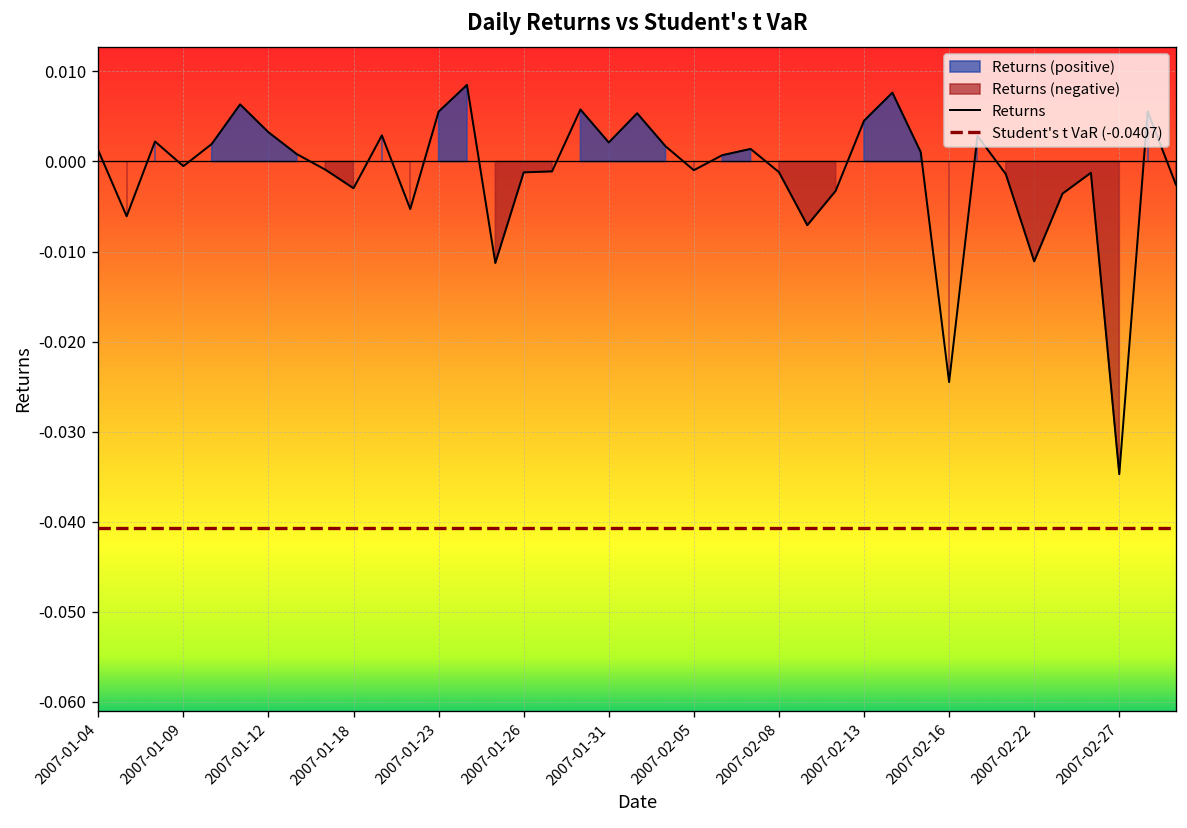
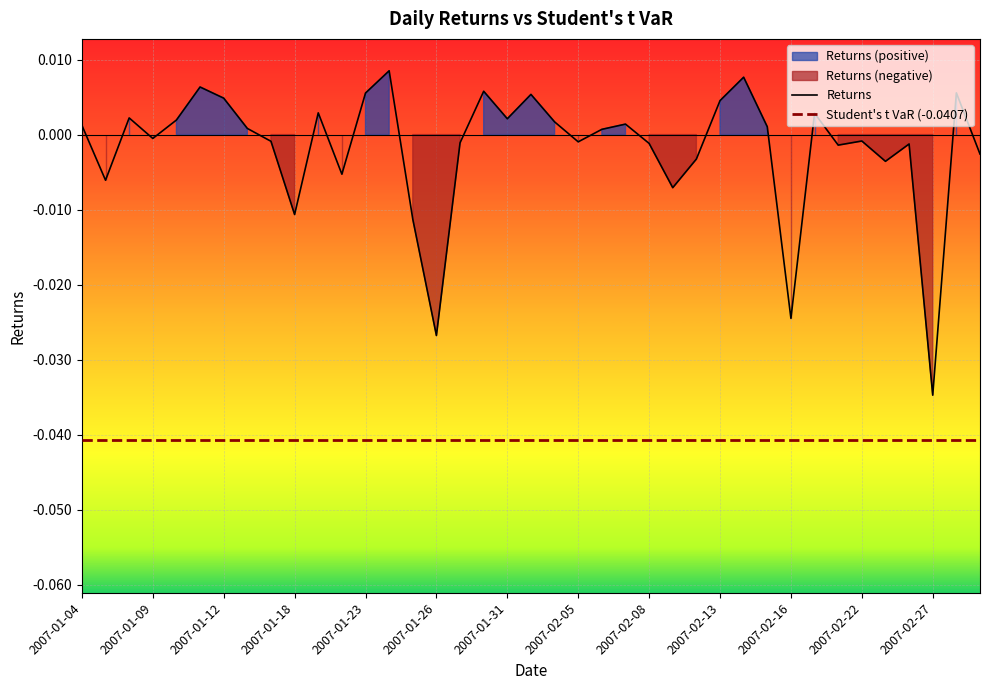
2007-01-12: 0.003 -> 0.005
2007-01-18: -0.003 -> -0.011
2007-01-26: -0.001 -> -0.027
2007-02-22: -0.011 -> -0.001
